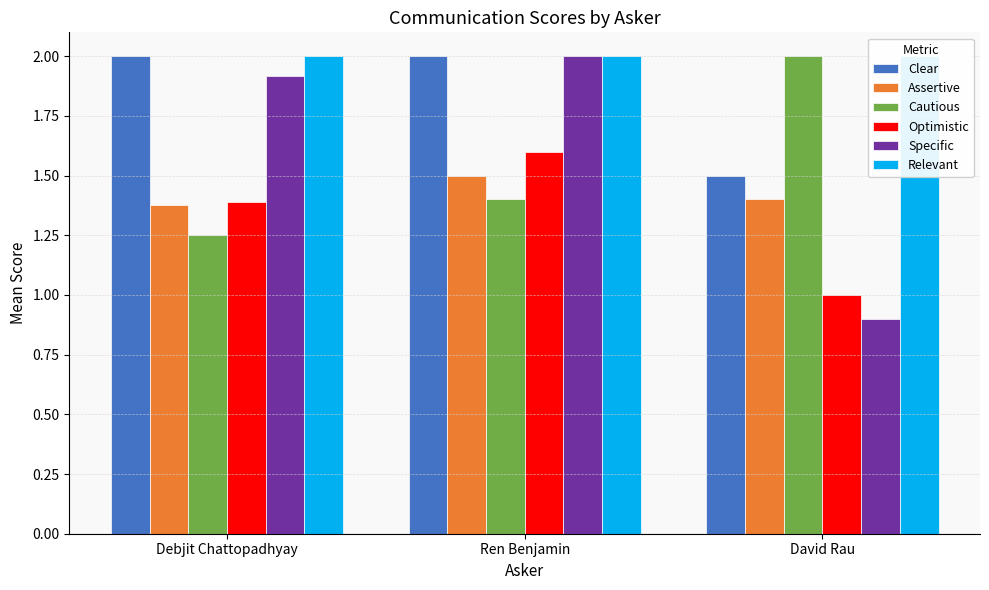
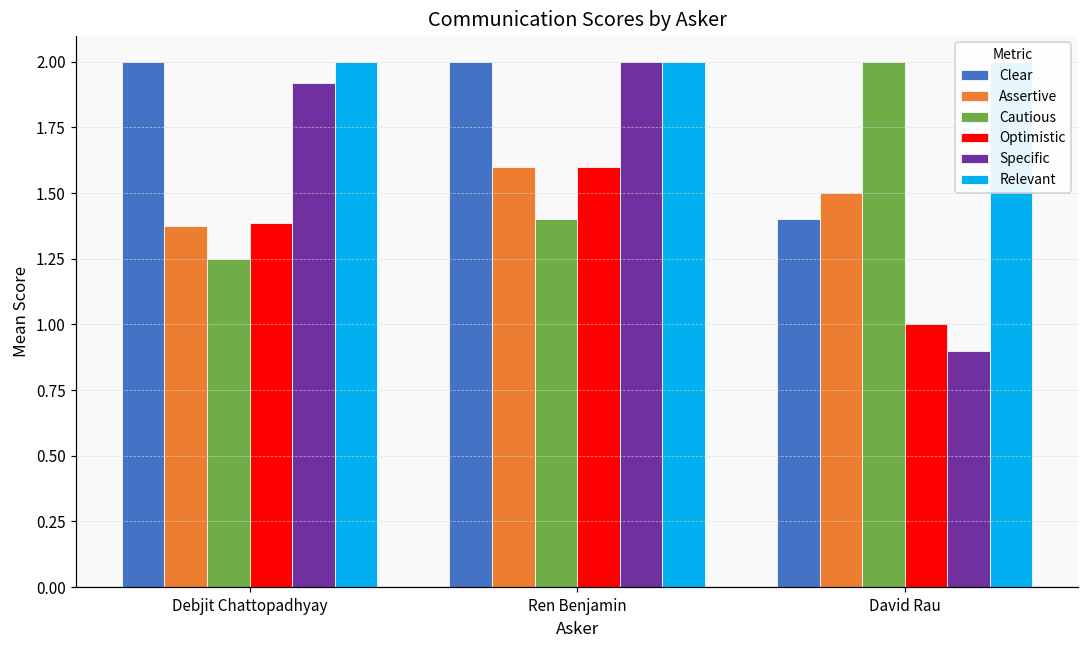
Assertive, Ren Benjamin: 1.5 -> 1.6
Clear, David Rau: 1.5 -> 1.4
Assertive, David Rau: 1.4 -> 1.5
